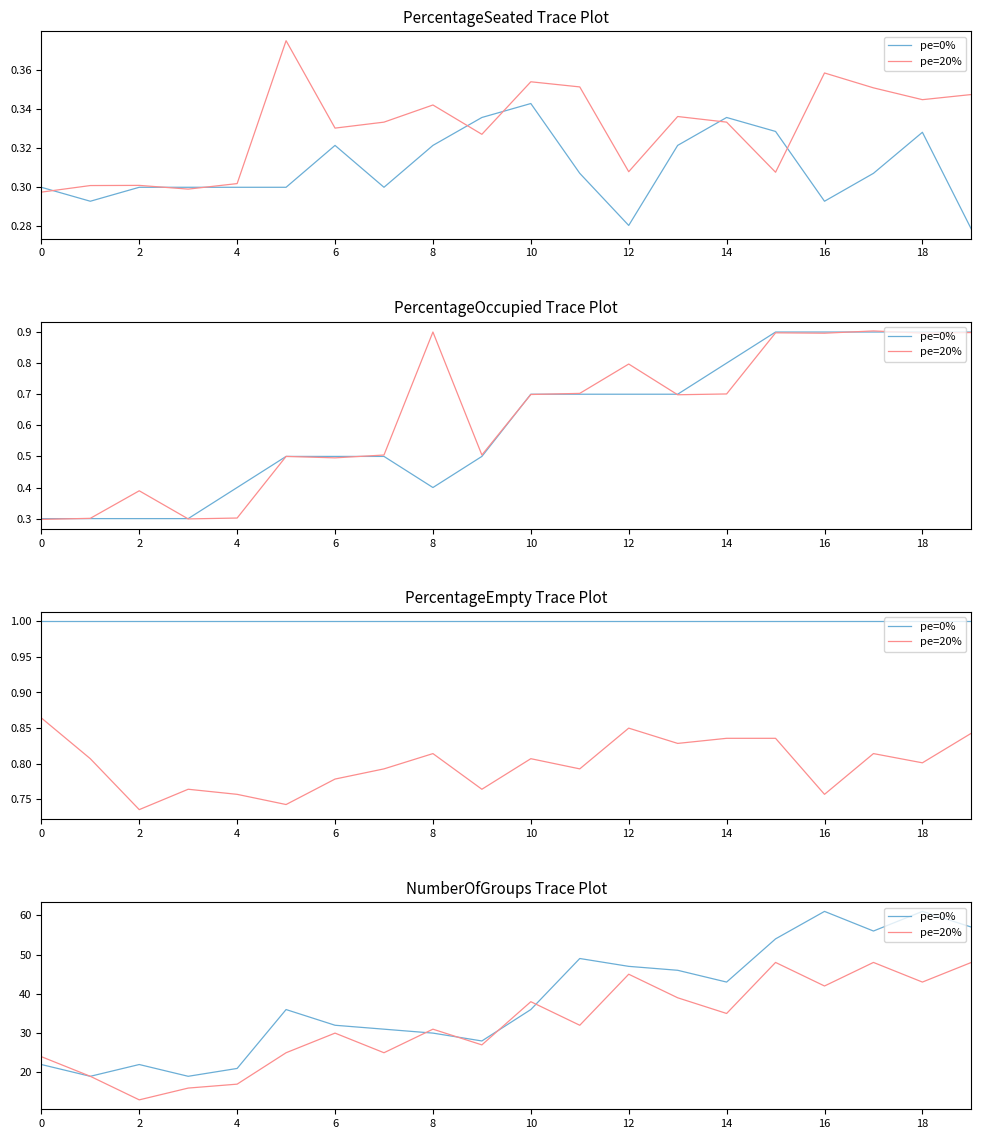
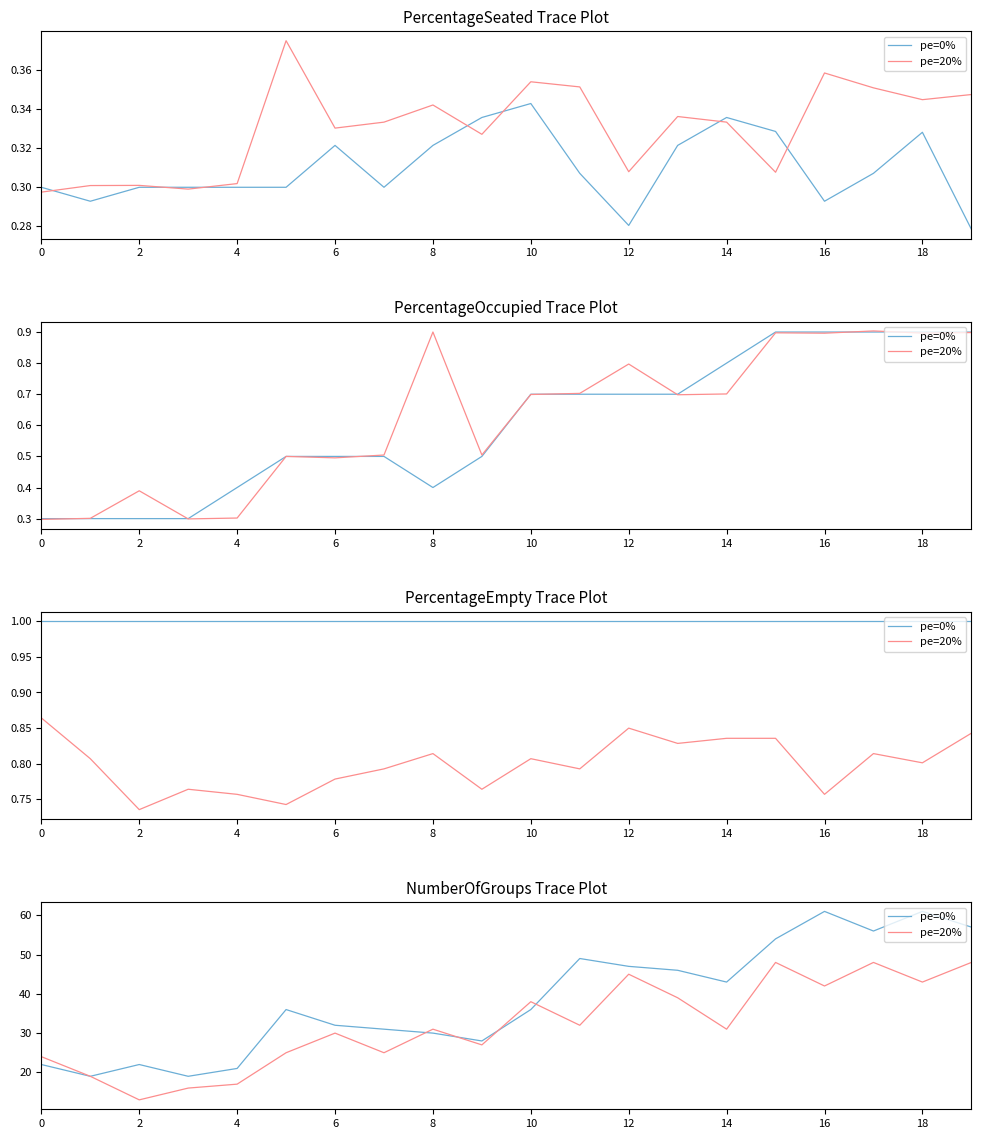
NumberOfGroups Trace Plot, pe=20%, 14: 35 -> 31
